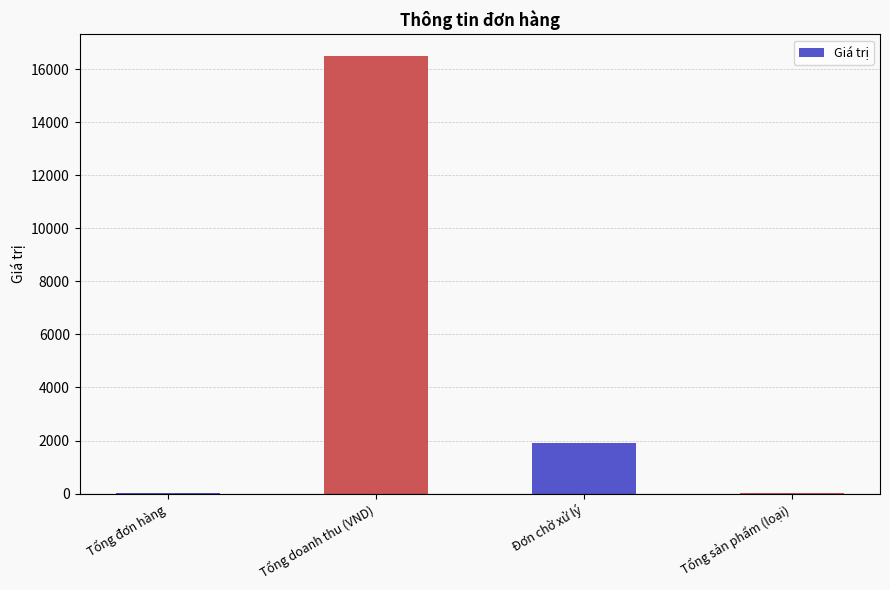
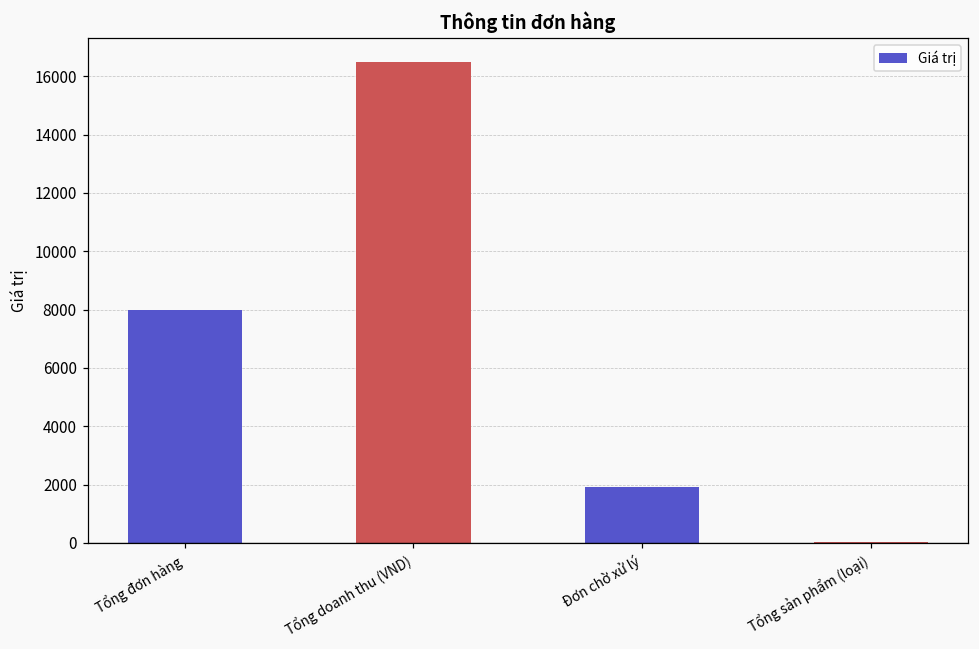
Tổng đơn hàng: 0 -> 8000
